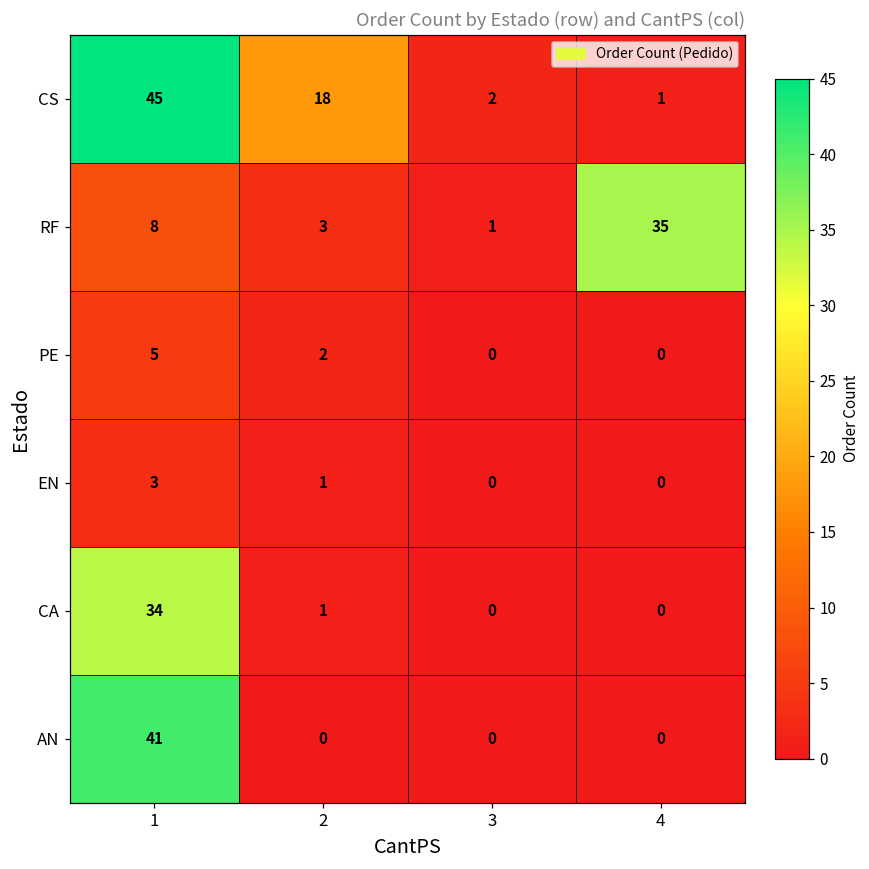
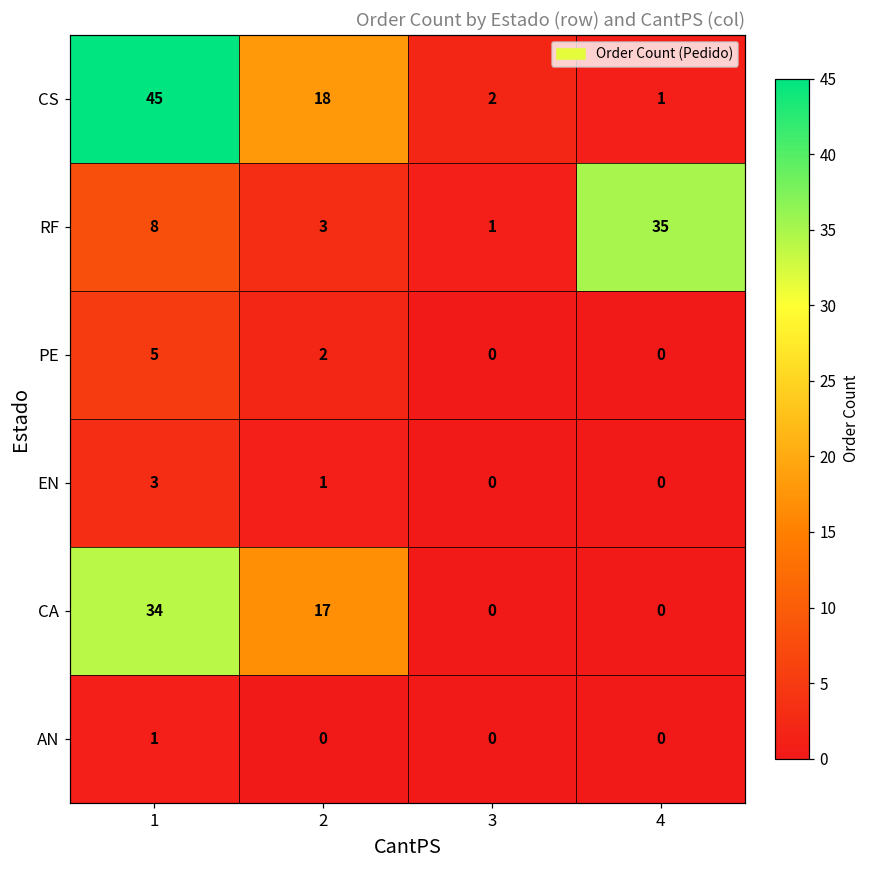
CA, 2: 1 -> 17
AN, 1: 41 -> 1
